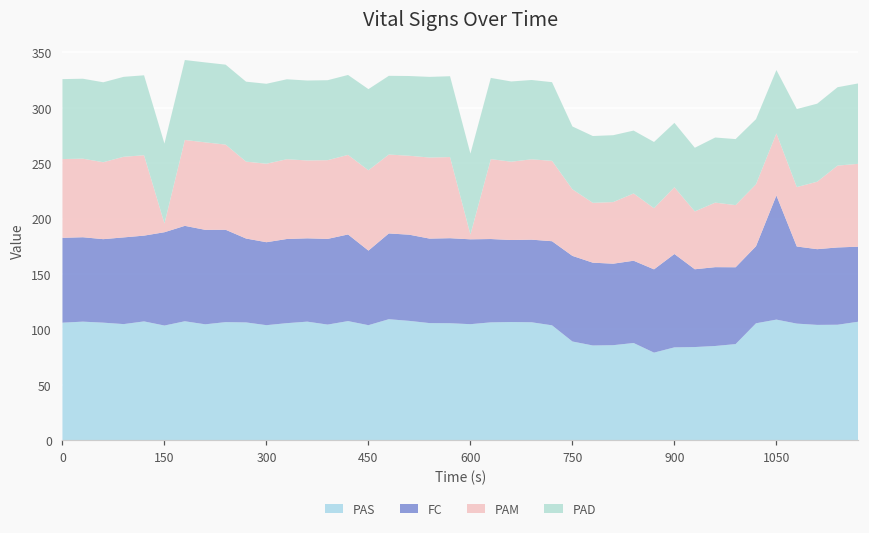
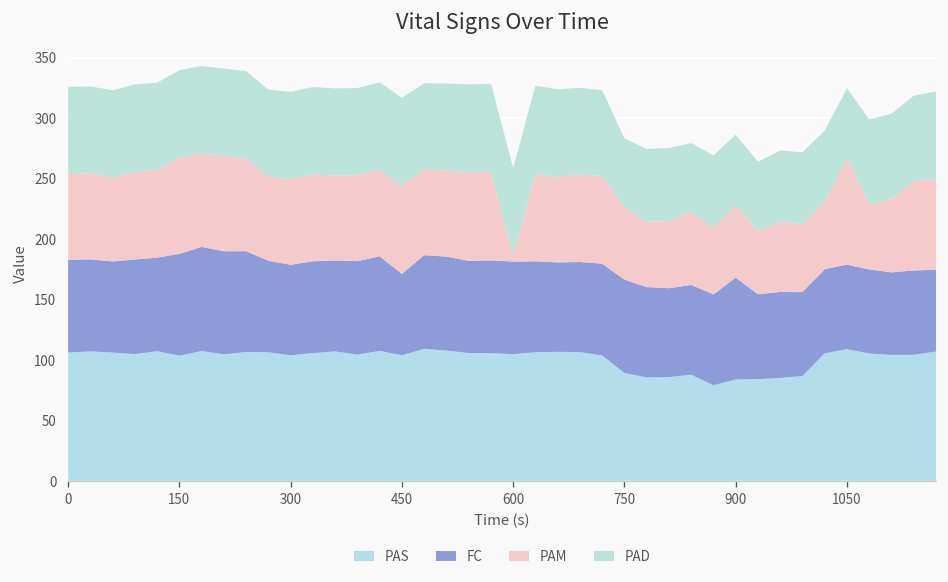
PAM, 150: 8 -> 80
FC, 1050: 112 -> 70
PAM, 1050: 56 -> 89
